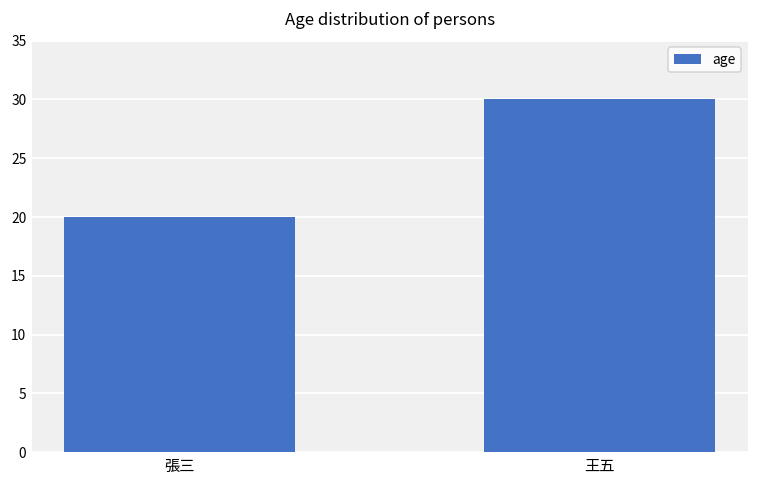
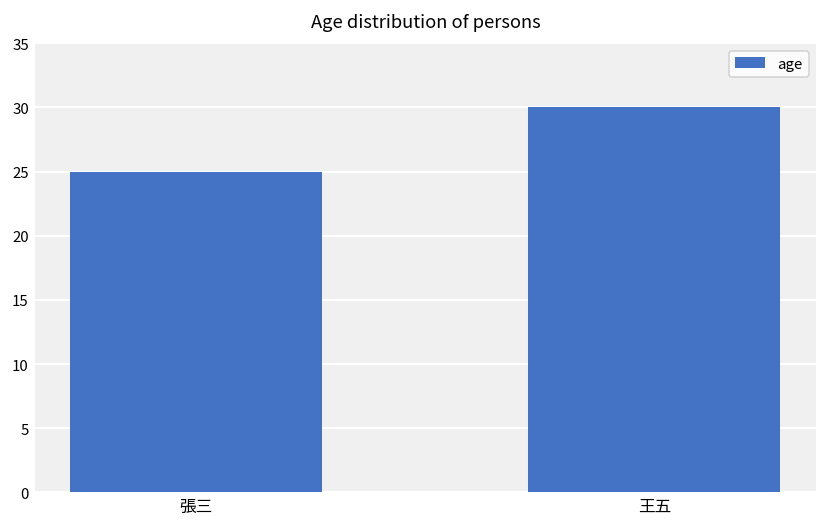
張三: 20 -> 25
